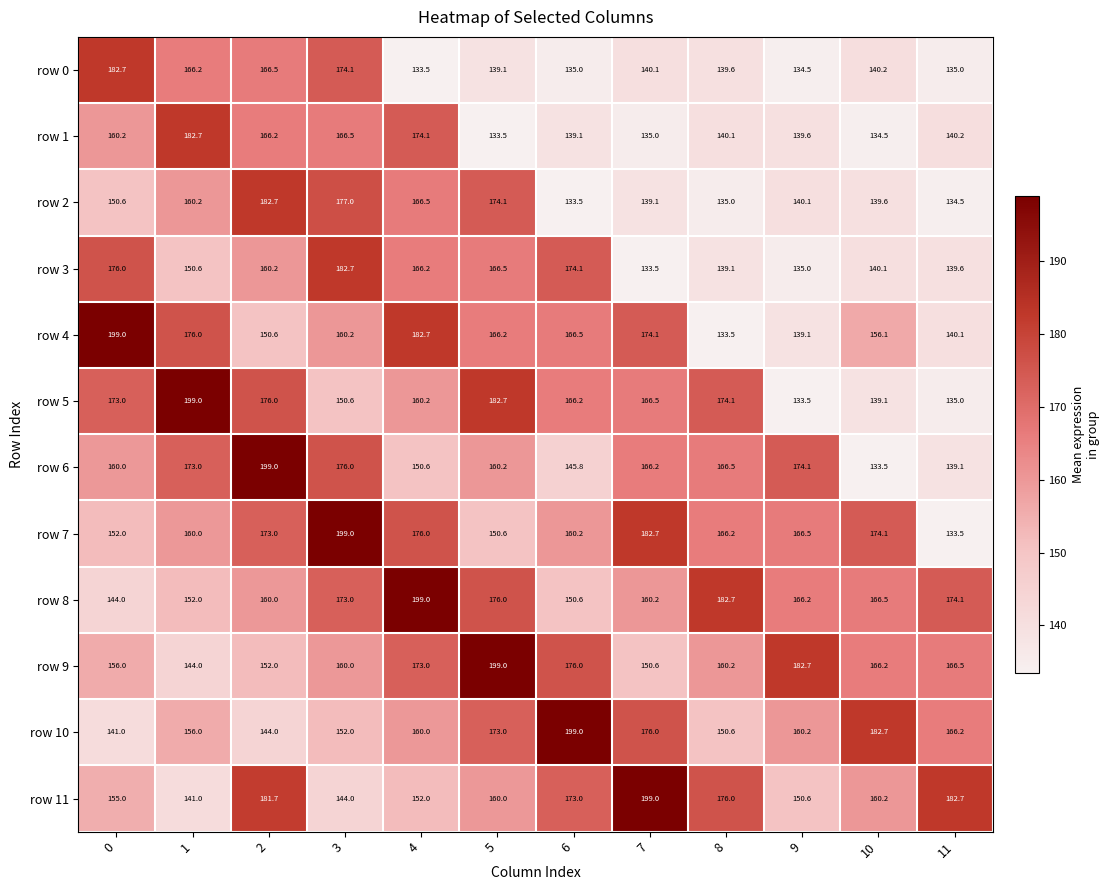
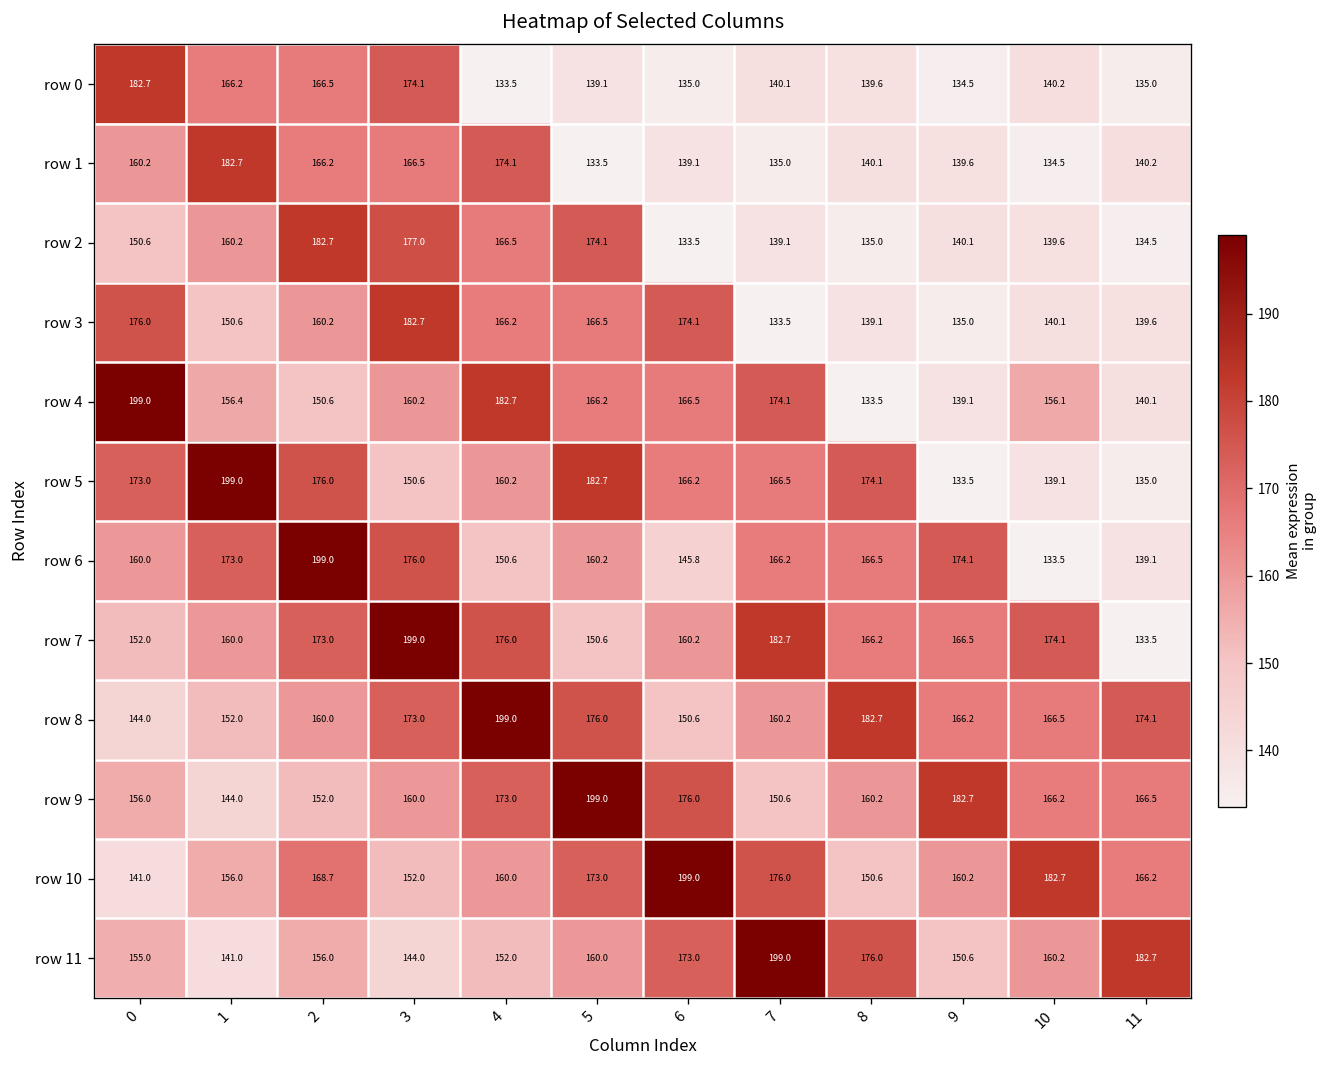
row 4, 1: 176.0 -> 156.4
row 10, 2: 144.0 -> 168.7
row 11, 2: 181.7 -> 156.0
